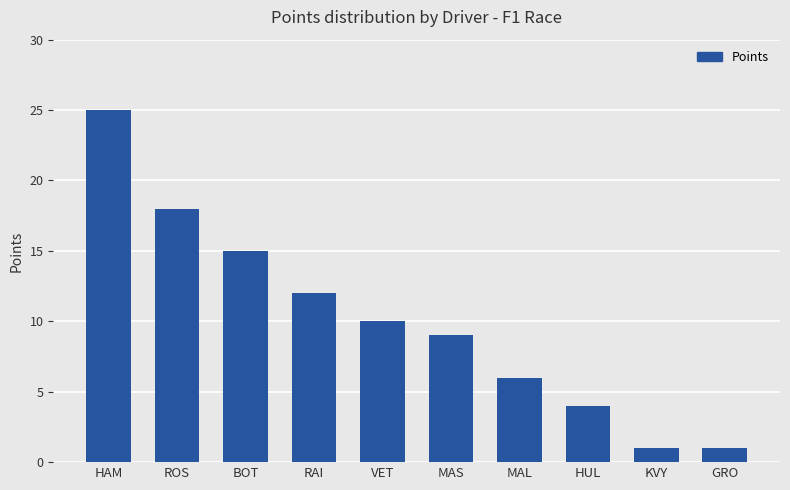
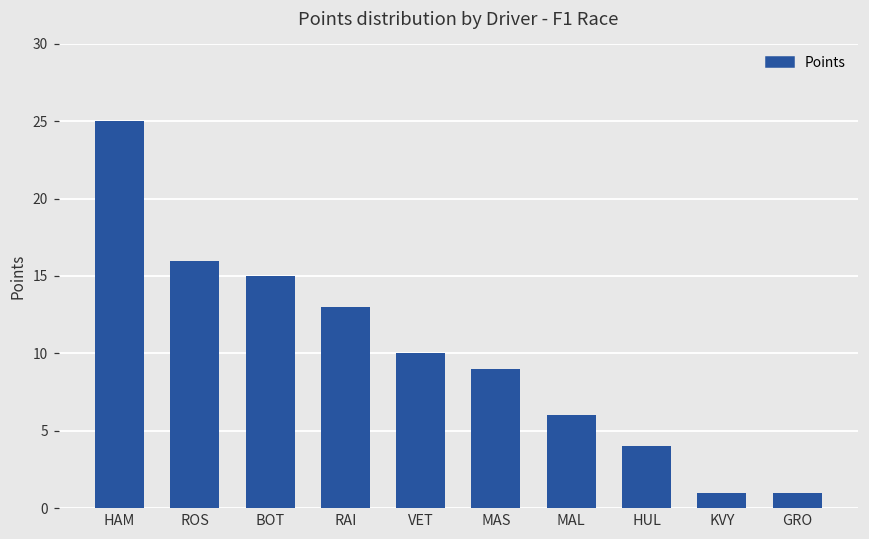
ROS: 18 -> 16
RAI: 12 -> 13
